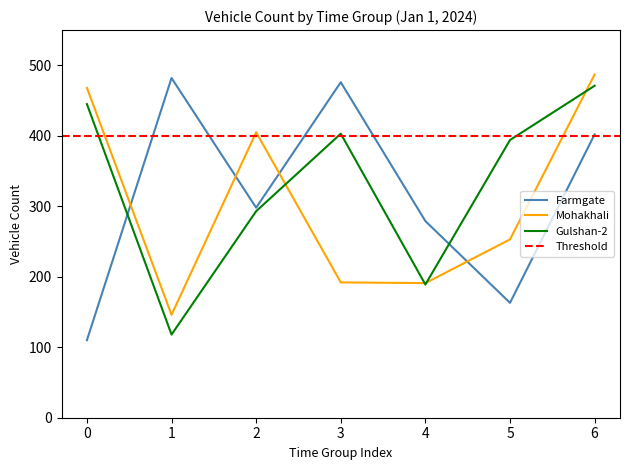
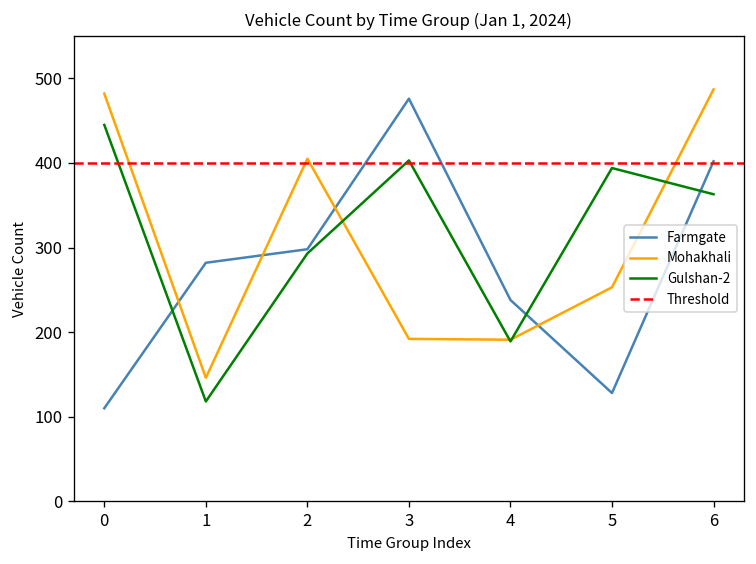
Mohakhali, 0: 470 -> 480
Farmgate, 1: 480 -> 280
Farmgate, 4: 280 -> 240
Farmgate, 5: 160 -> 130
Gulshan-2, 6: 470 -> 360
